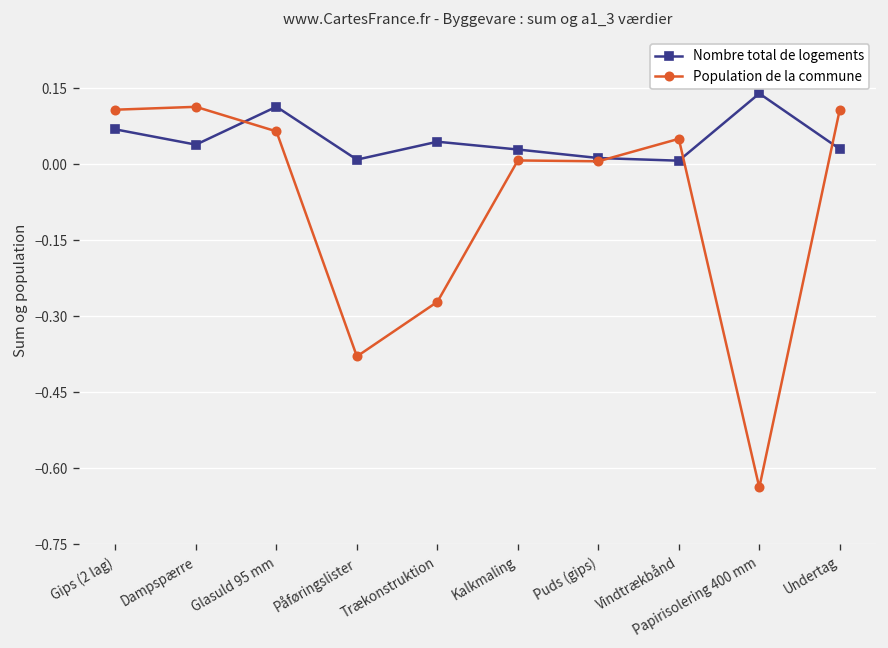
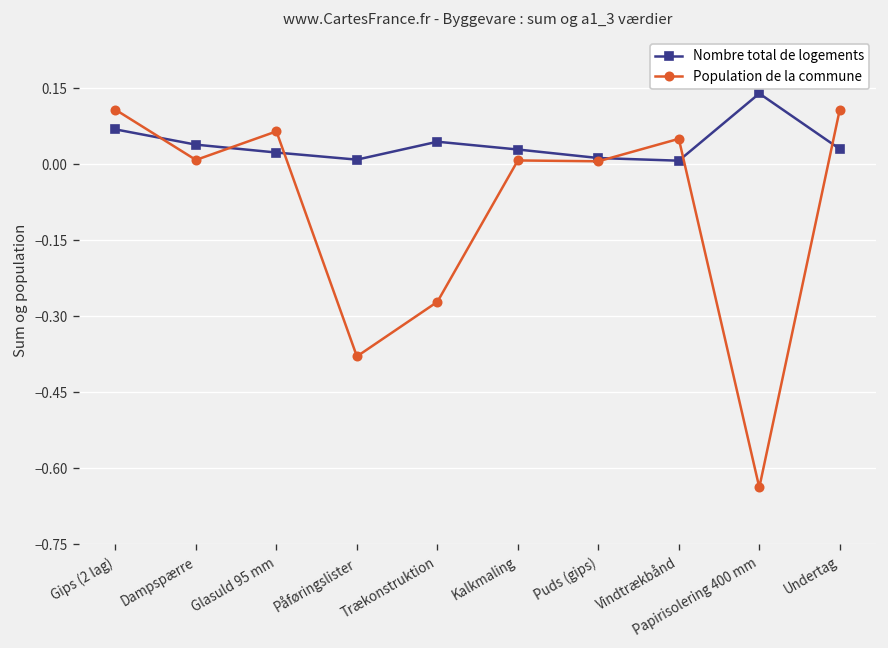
Population de la commune, Dampspærre: 0.11 -> 0.01
Nombre total de logements, Glasuld 95 mm: 0.11 -> 0.02
